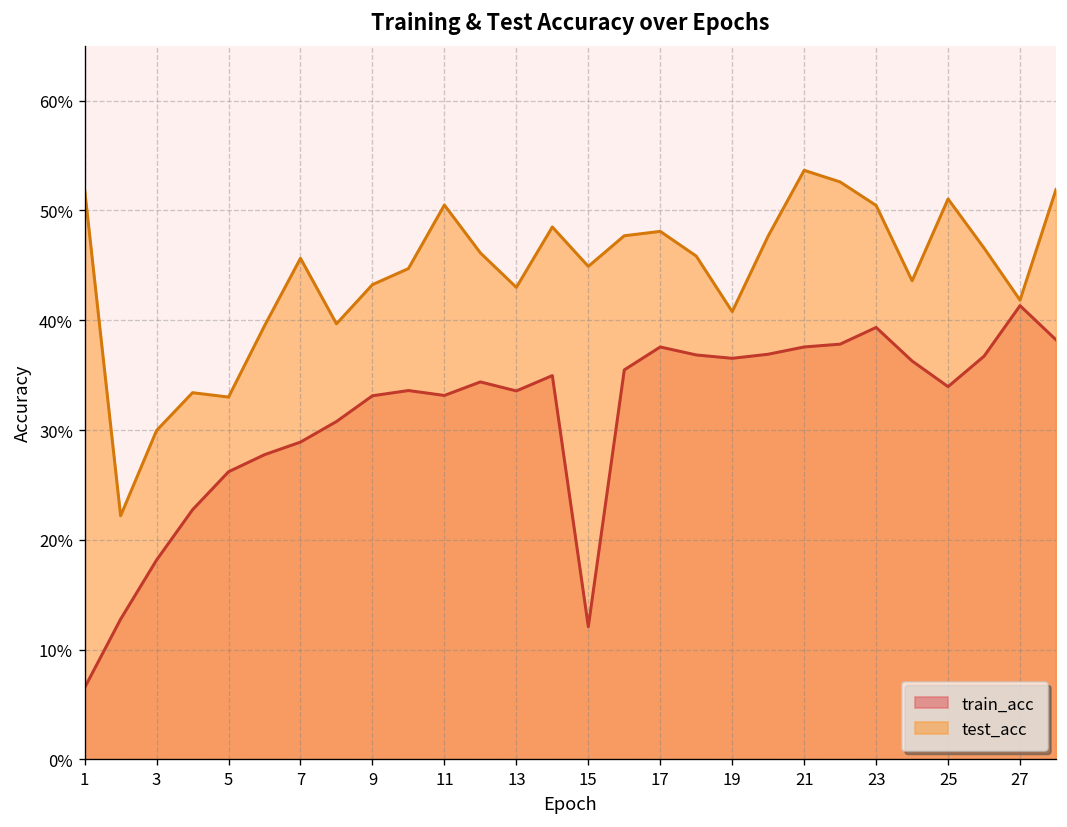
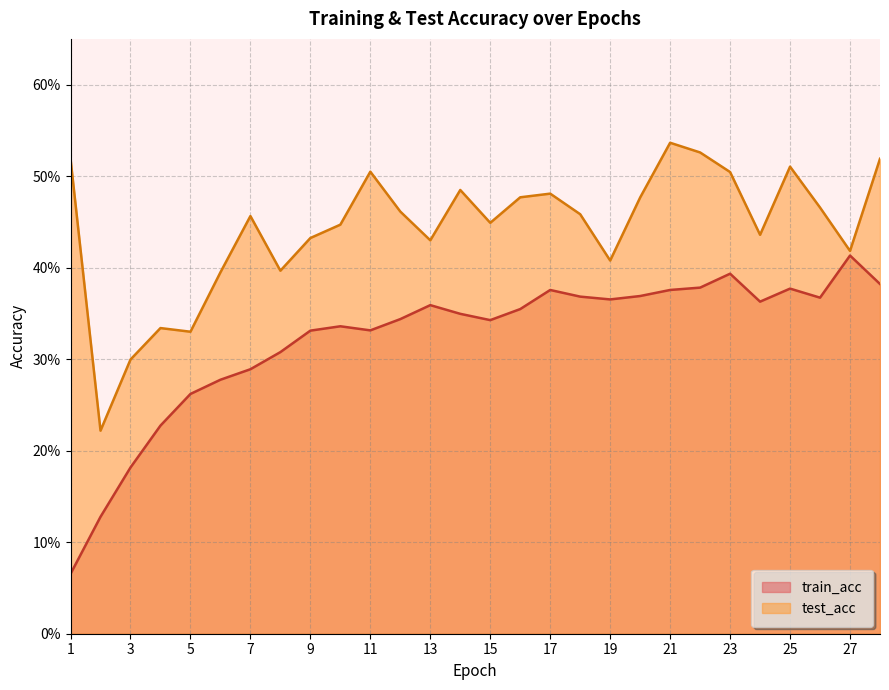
train_acc, 13: 34% -> 36%
train_acc, 15: 12% -> 34%
train_acc, 25: 34% -> 38%
